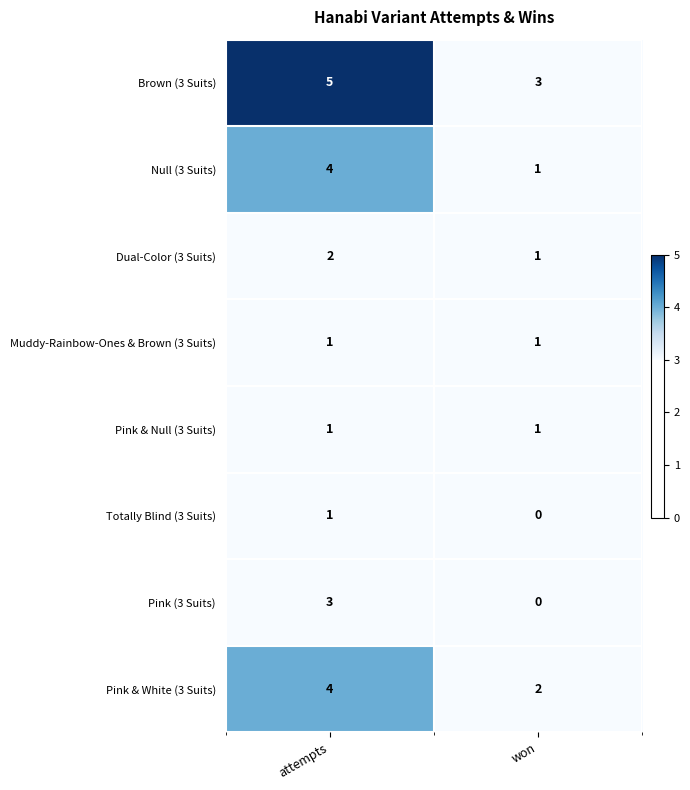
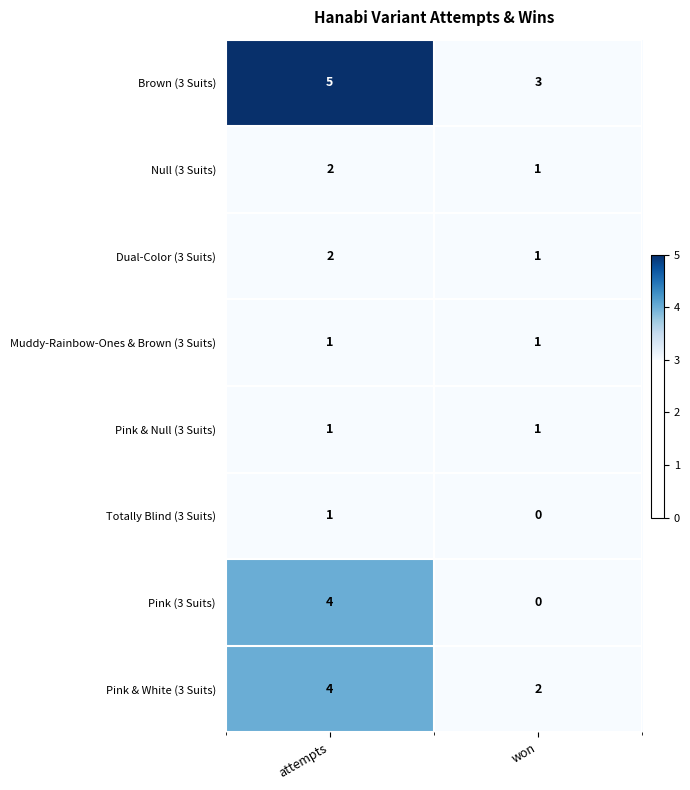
Null (3 Suits), attempts: 4 -> 2
Pink (3 Suits), attempts: 3 -> 4
